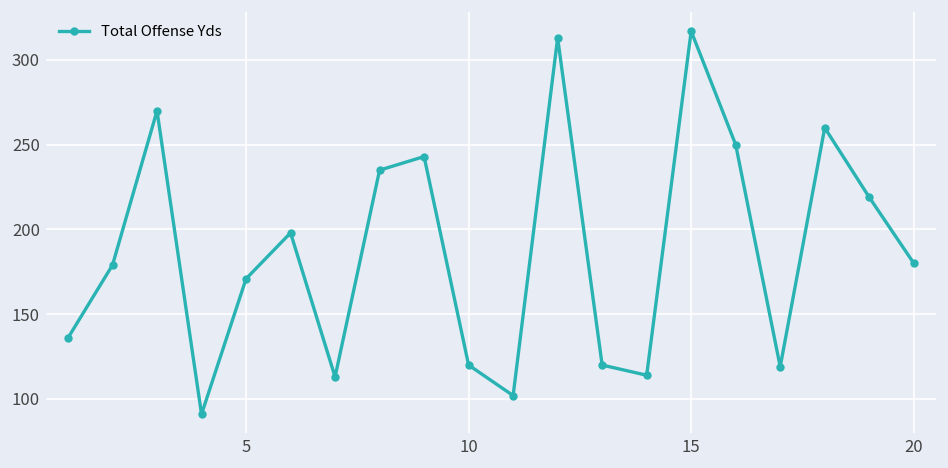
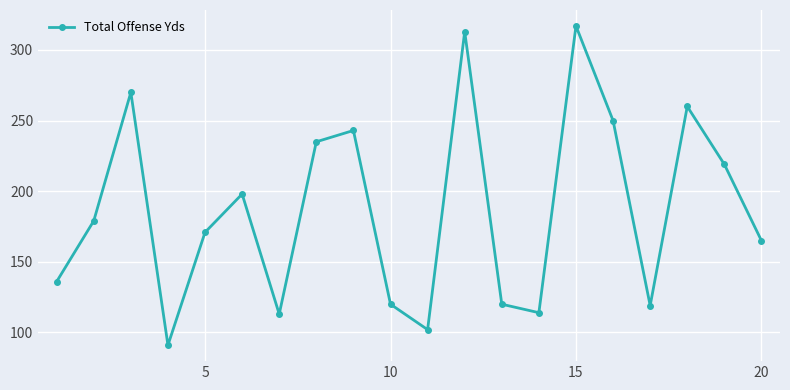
20: 180 -> 165
